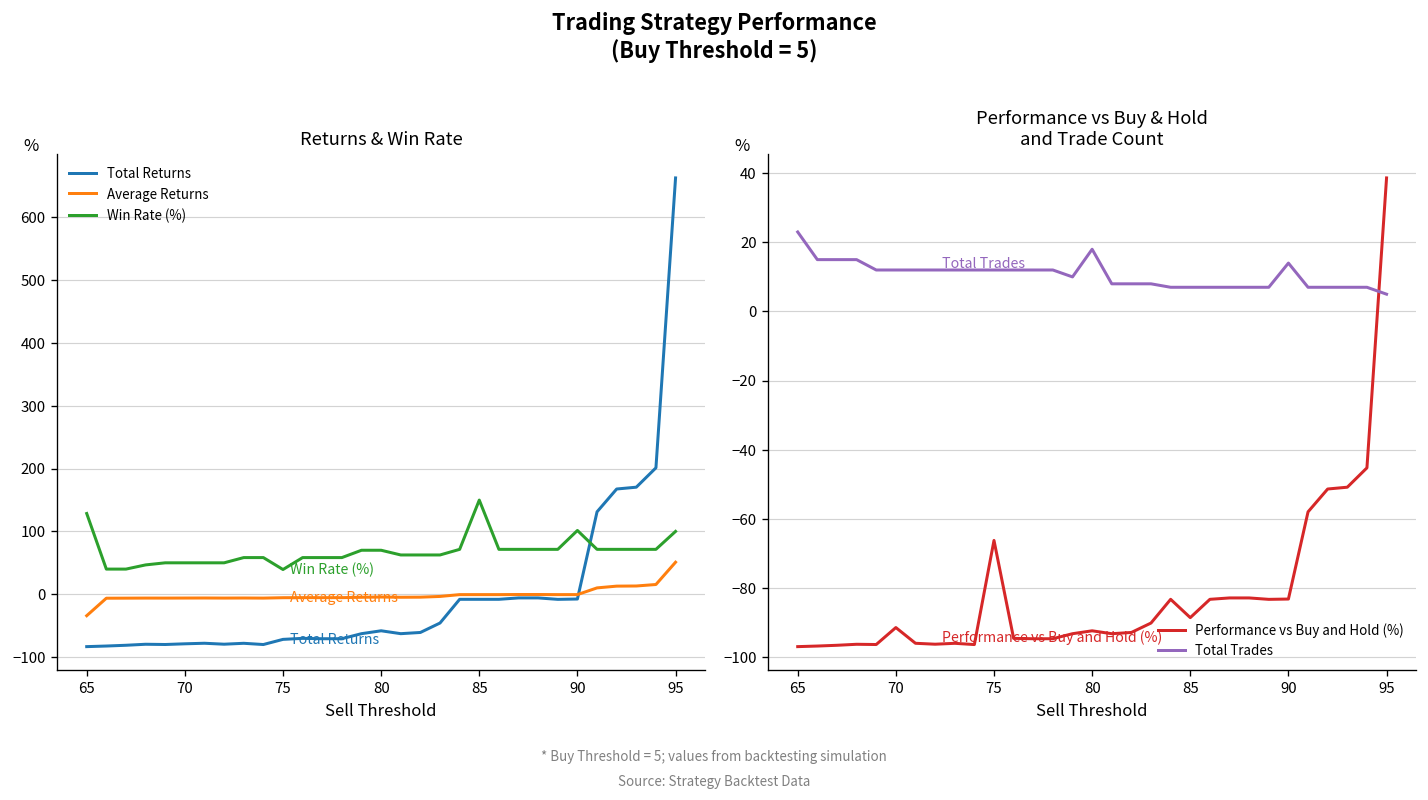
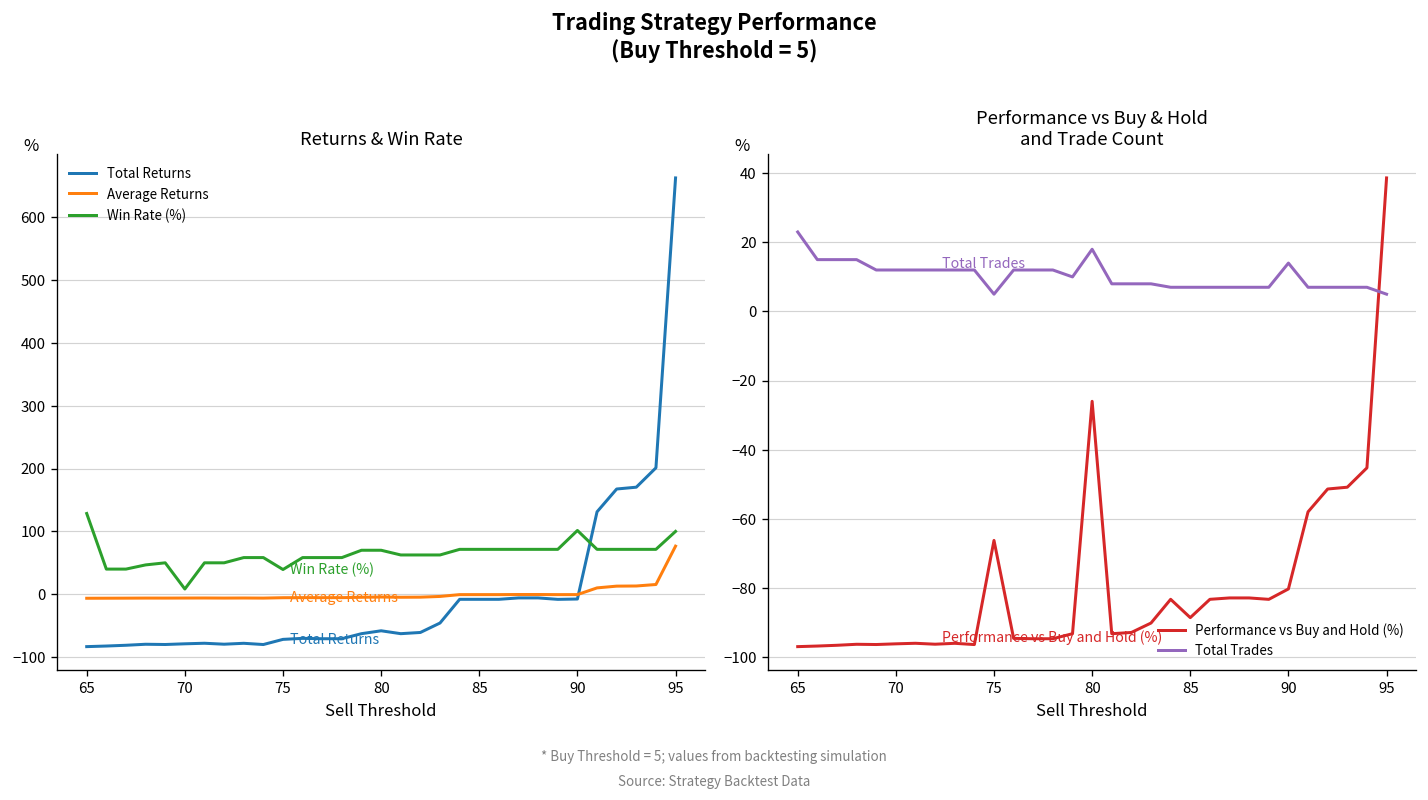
Returns & Win Rate, Average Returns, 65: -30 -> -10
Returns & Win Rate, Win Rate (%), 70: 50 -> 10
Returns & Win Rate, Win Rate (%), 85: 150 -> 70
Returns & Win Rate, Average Returns, 95: 50 -> 80
Performance vs Buy & Hold and Trade Count, Performance vs Buy and Hold (%), 70: -91 -> -96
Performance vs Buy & Hold and Trade Count, Total Trades, 75: 12 -> 5
Performance vs Buy & Hold and Trade Count, Performance vs Buy and Hold (%), 80: -92 -> -26
Performance vs Buy & Hold and Trade Count, Performance vs Buy and Hold (%), 90: -83 -> -80
